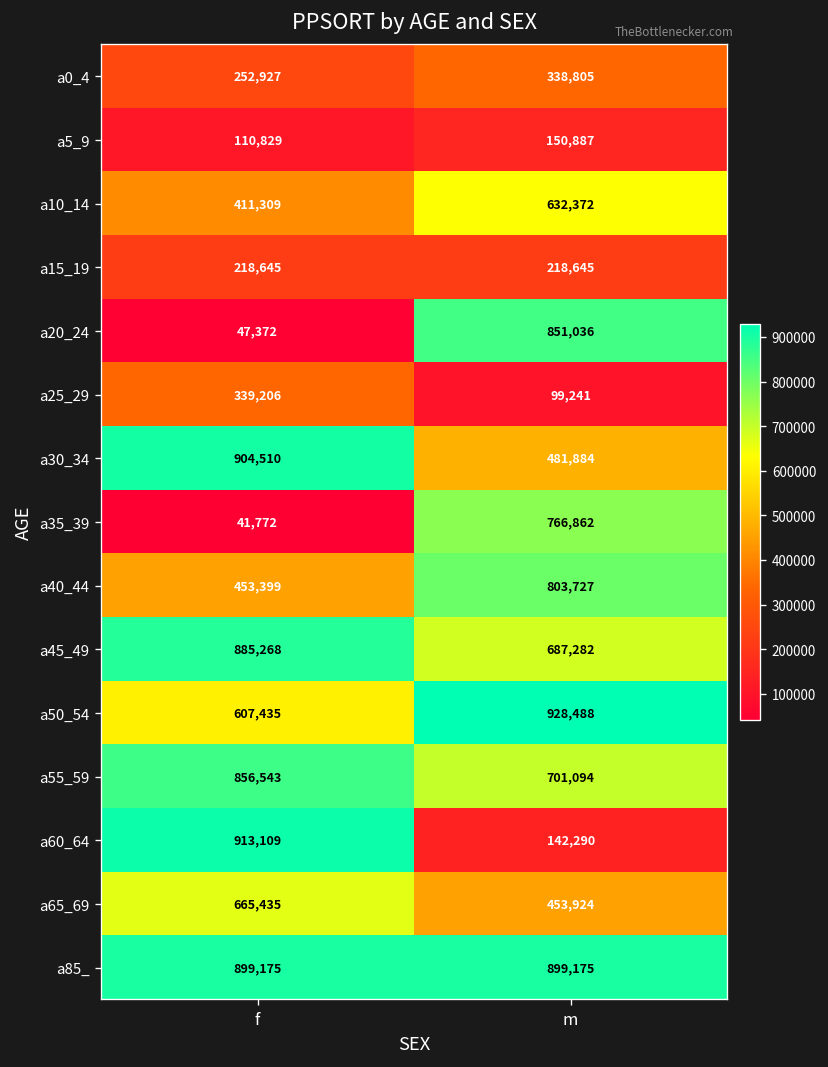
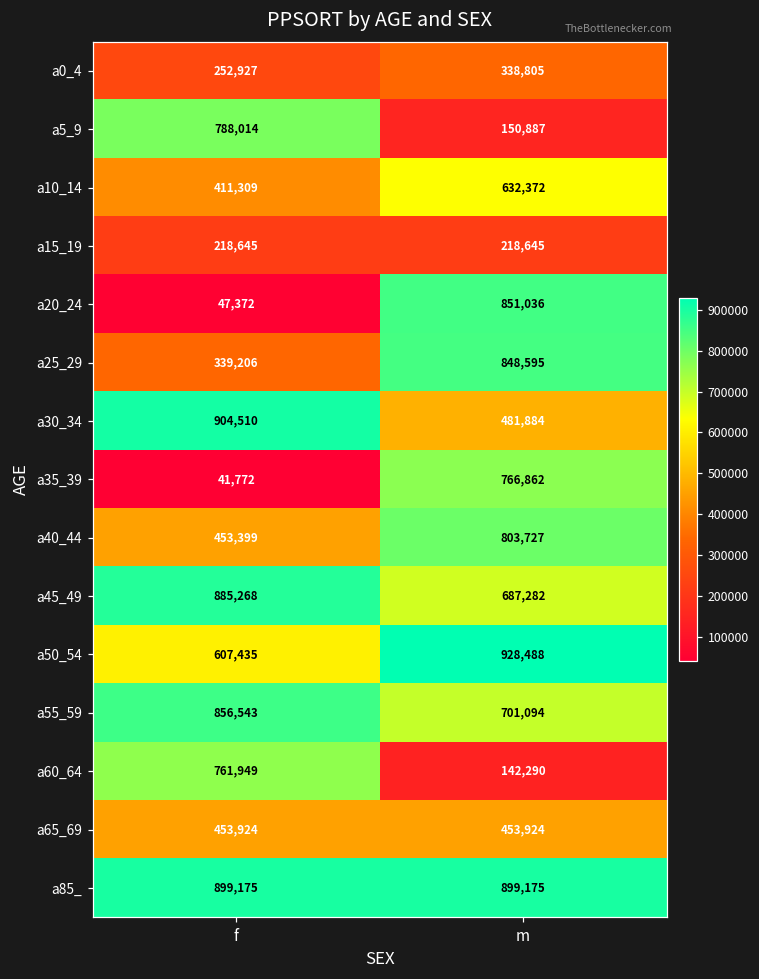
a5_9, f: 110,829 -> 788,014
a25_29, m: 99,241 -> 848,595
a60_64, f: 913,109 -> 761,949
a65_69, f: 665,435 -> 453,924
